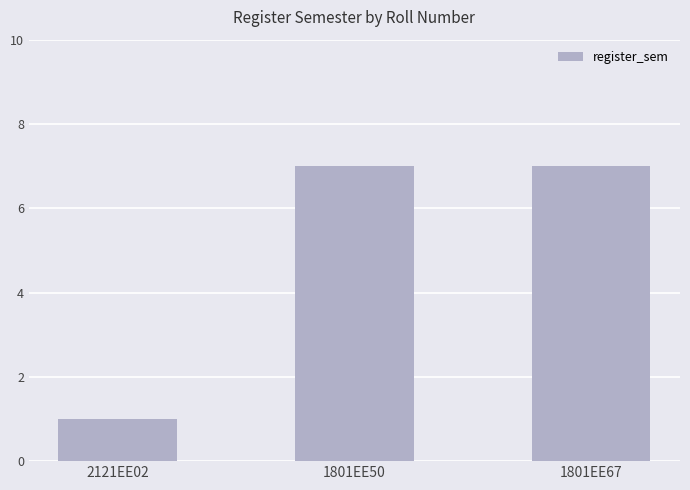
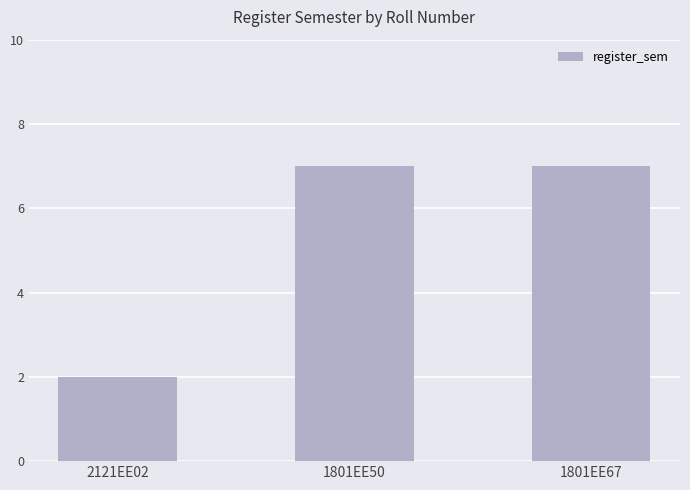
2121EE02: 1 -> 2
